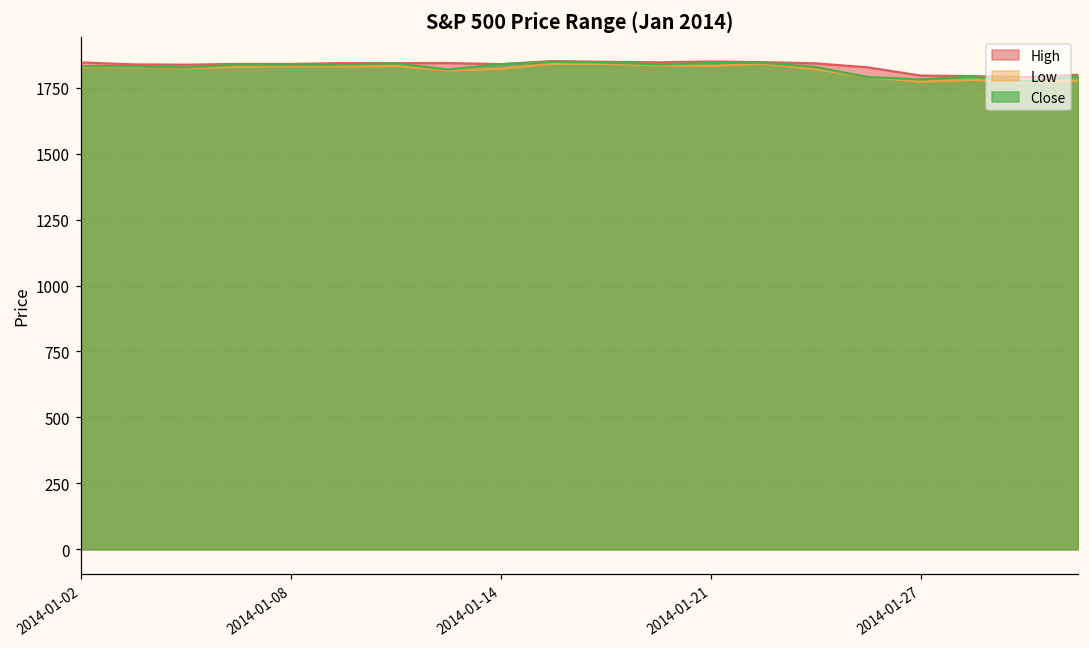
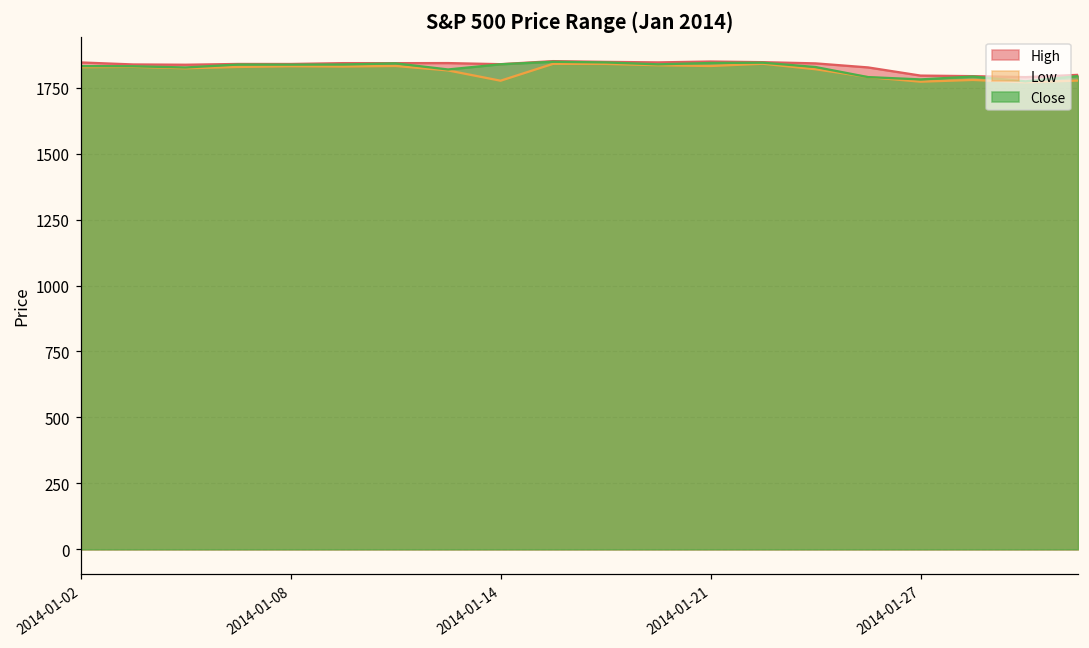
Low, 2014-01-14: 1820 -> 1780
